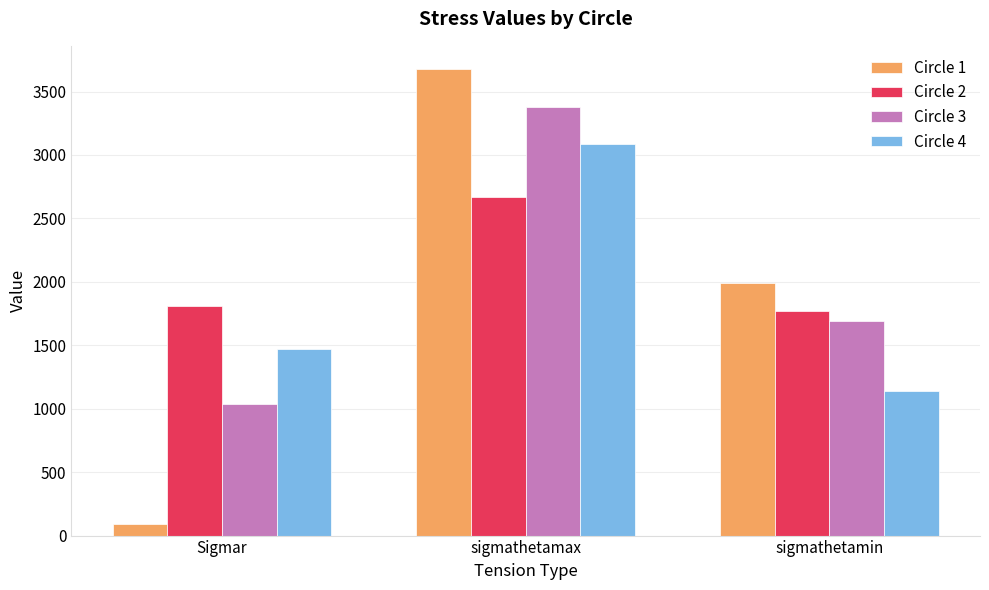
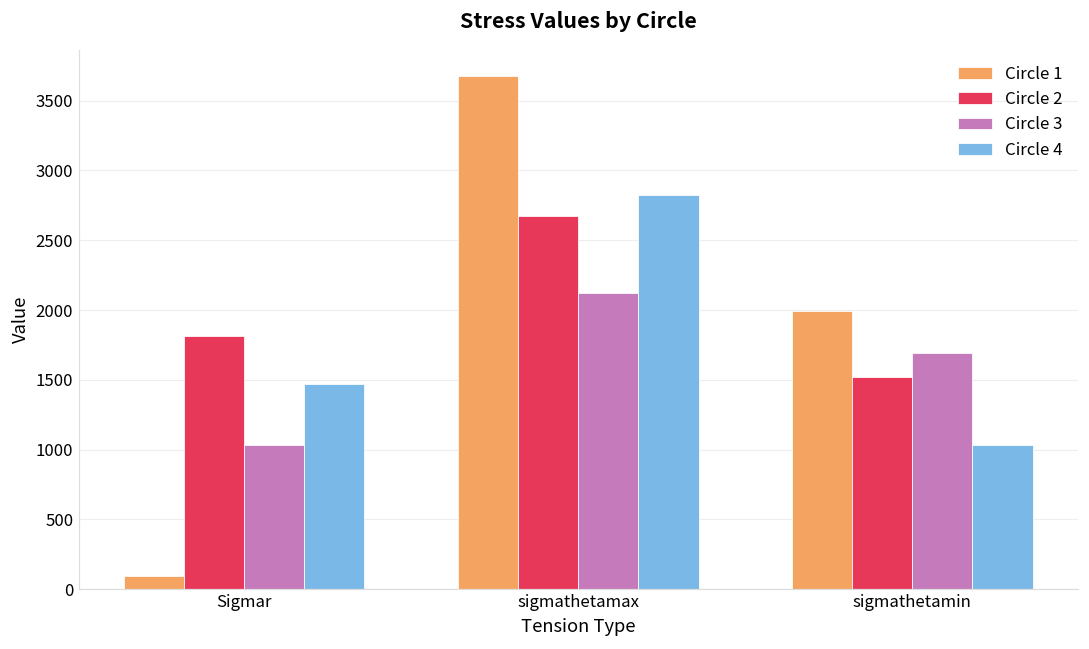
Circle 3, sigmathetamax: 3380 -> 2120
Circle 4, sigmathetamax: 3080 -> 2820
Circle 2, sigmathetamin: 1770 -> 1520
Circle 4, sigmathetamin: 1140 -> 1030
